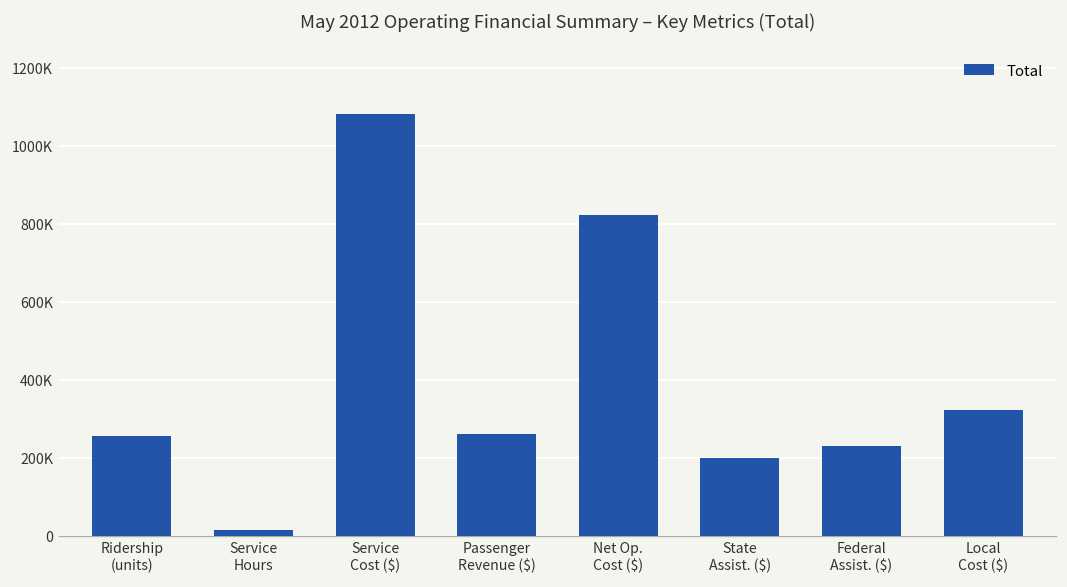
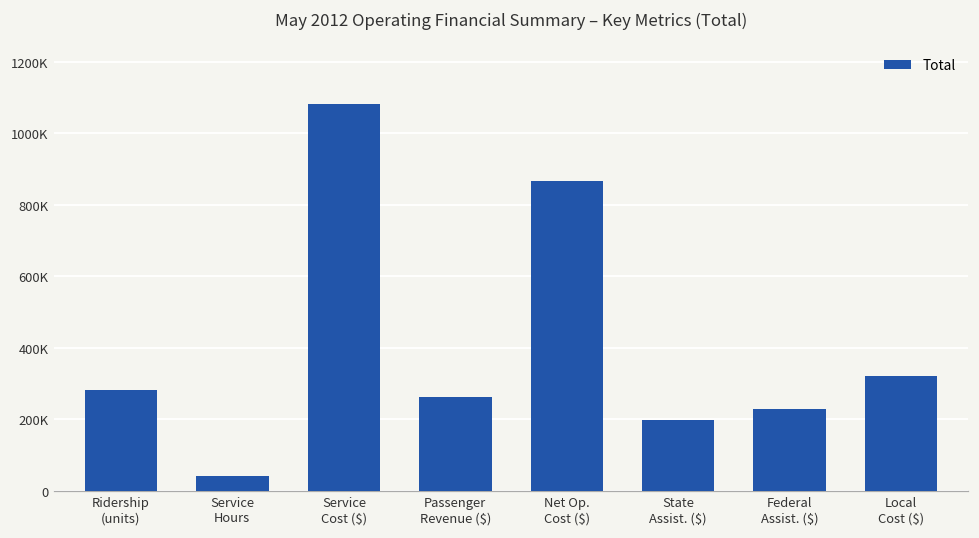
Ridership (units): 250000 -> 280000
Service Hours: 10000 -> 40000
Net Op. Cost ($): 820000 -> 870000
